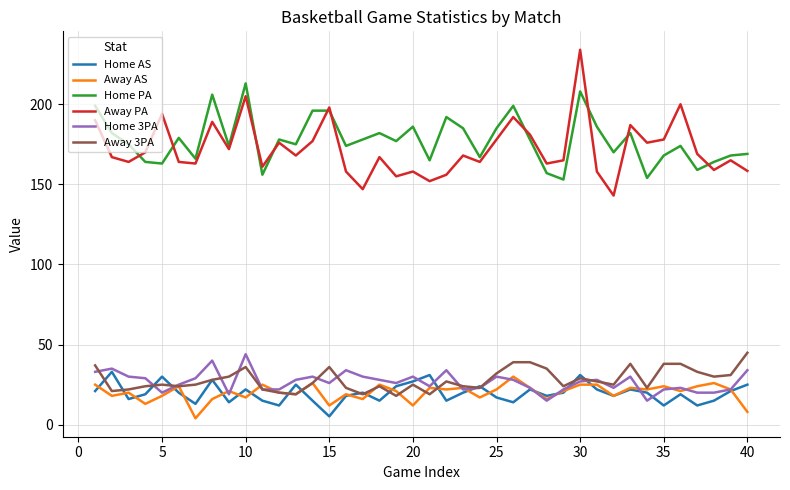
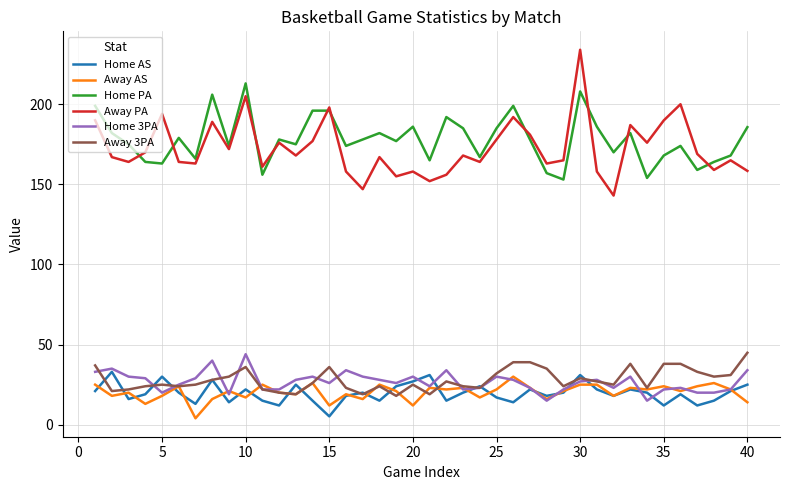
Away PA, 35: 178 -> 190
Away AS, 40: 8 -> 14
Home PA, 40: 169 -> 186
